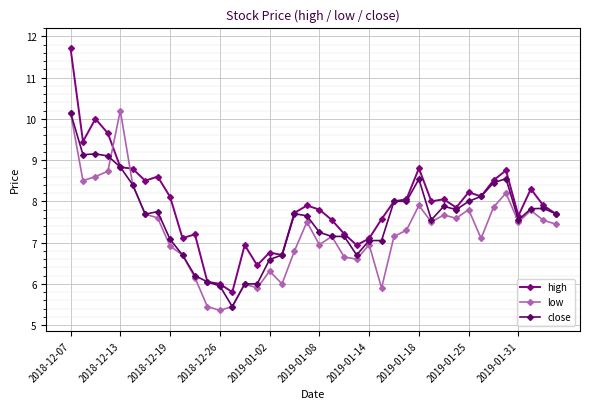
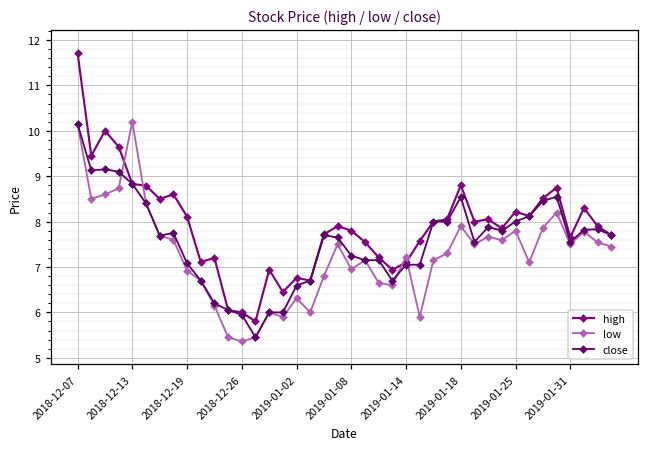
low, 2019-01-14: 7.0 -> 7.2
